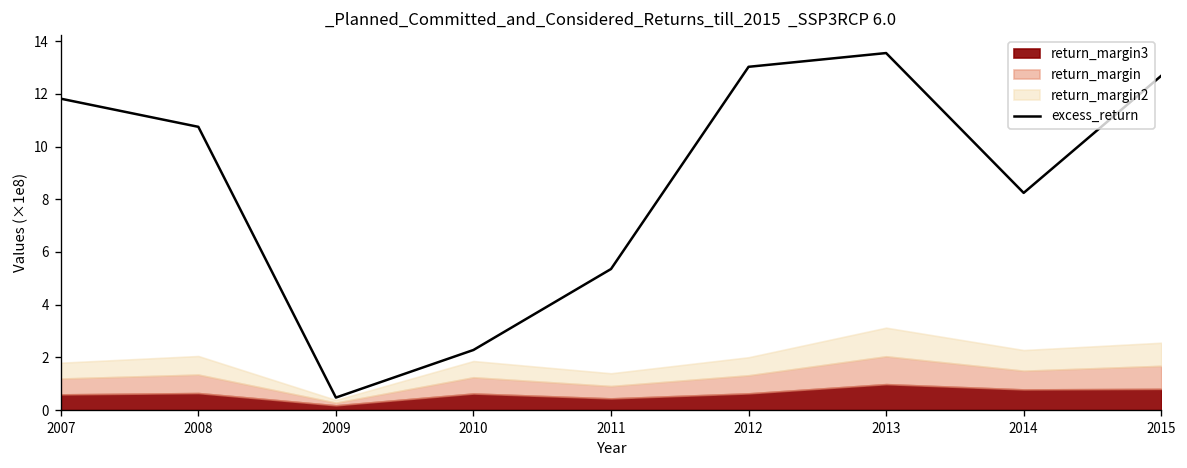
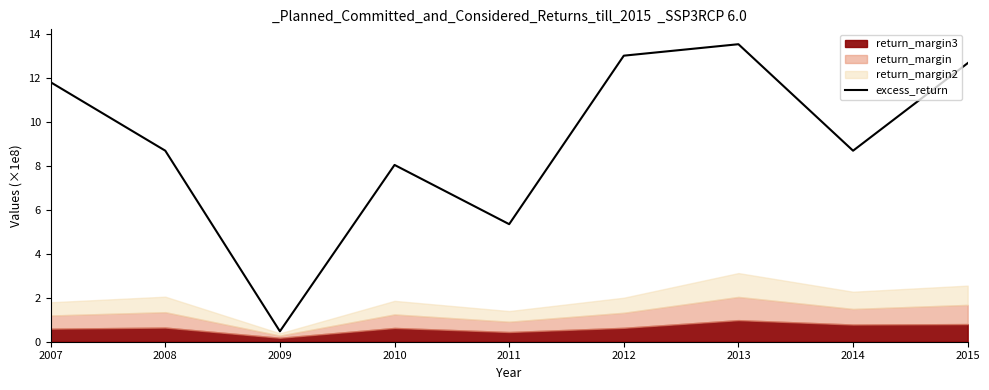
excess_return, 2008: 10.7 -> 8.7
excess_return, 2010: 2.3 -> 8.1
excess_return, 2014: 8.2 -> 8.7
